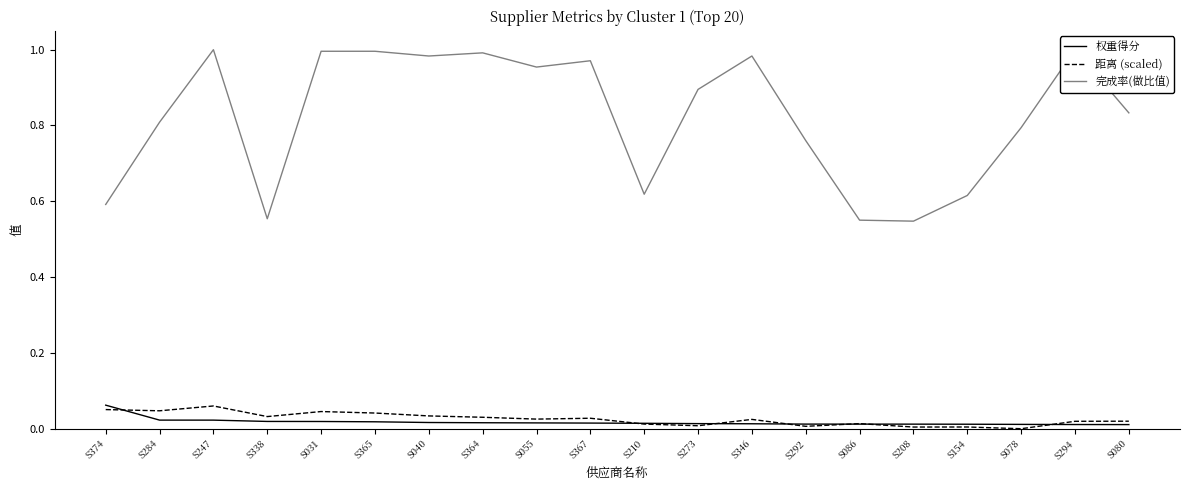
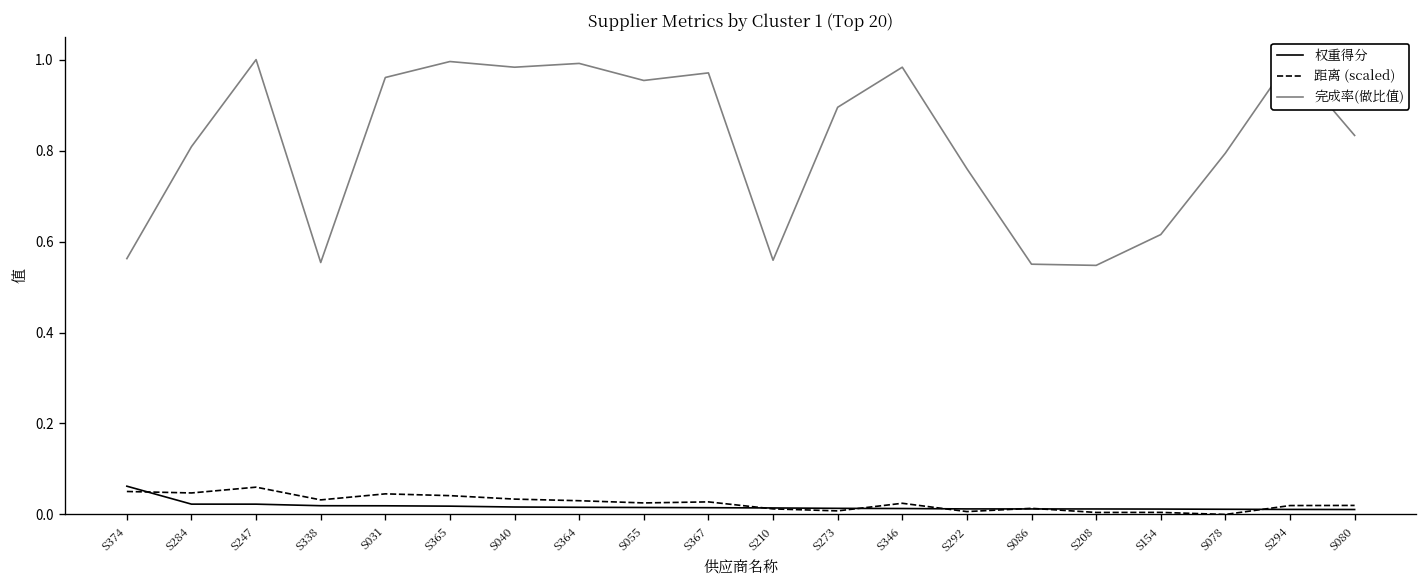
完成率(做比值), S374: 0.59 -> 0.56
完成率(做比值), S031: 1.00 -> 0.96
完成率(做比值), S210: 0.62 -> 0.56
